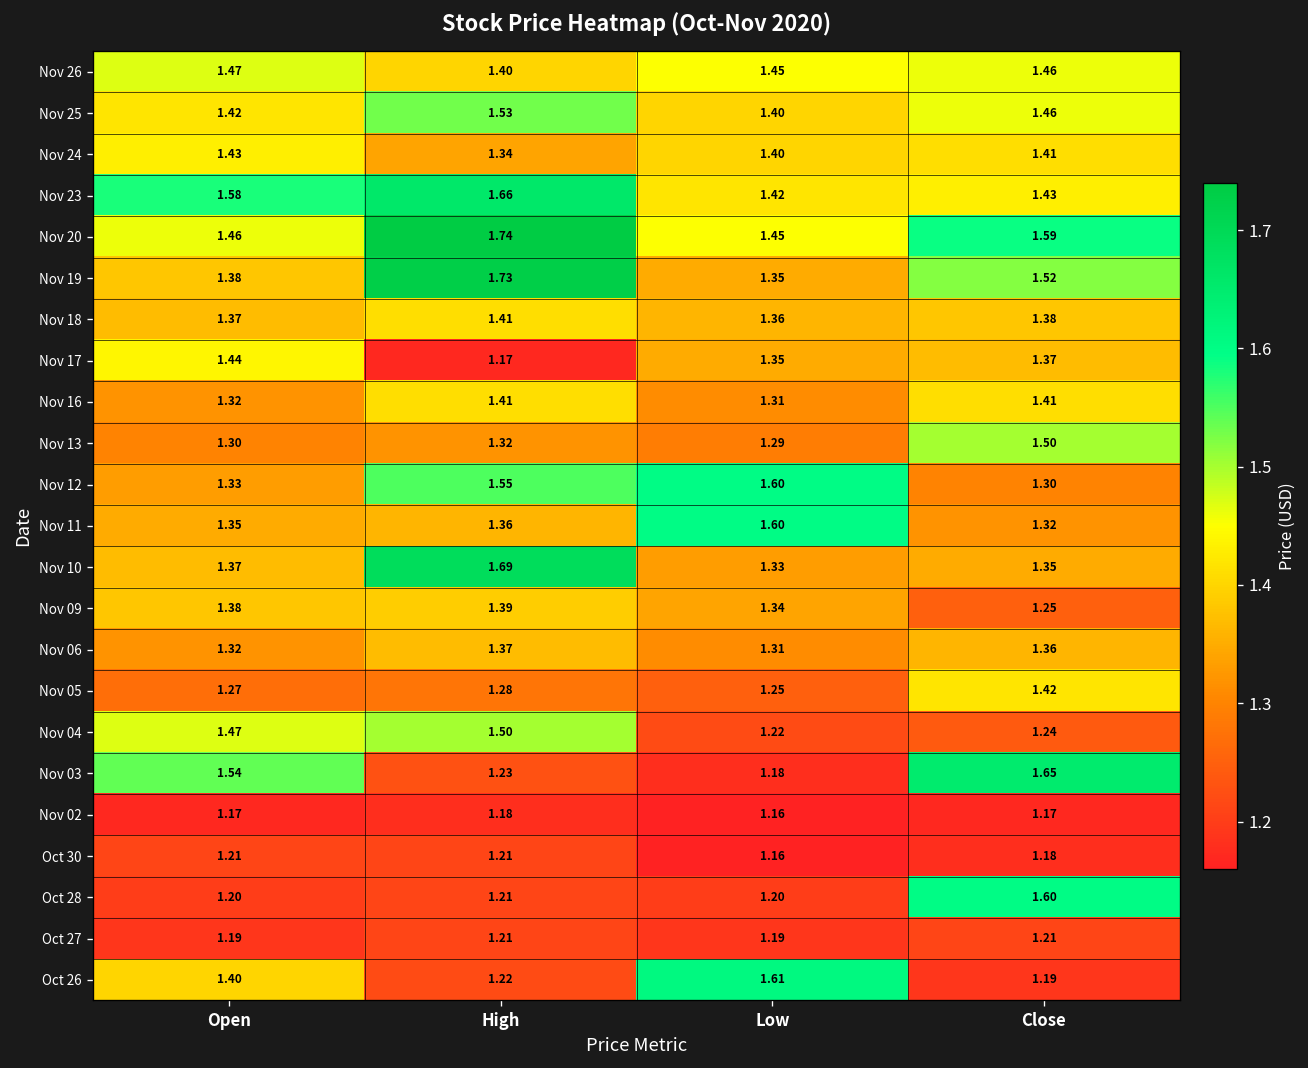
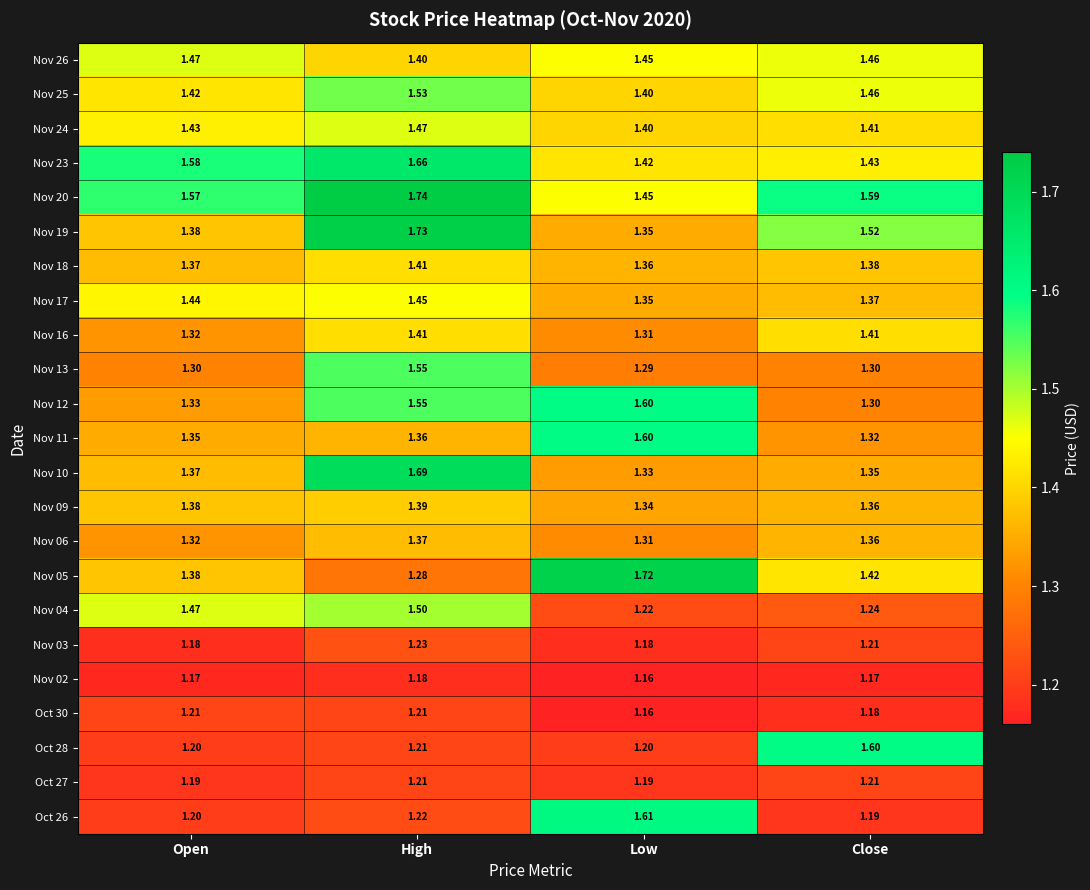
Nov 24, High: 1.34 -> 1.47
Nov 20, Open: 1.46 -> 1.57
Nov 17, High: 1.17 -> 1.45
Nov 13, High: 1.32 -> 1.55
Nov 13, Close: 1.50 -> 1.30
Nov 09, Close: 1.25 -> 1.36
Nov 05, Open: 1.27 -> 1.38
Nov 05, Low: 1.25 -> 1.72
Nov 03, Open: 1.54 -> 1.18
Nov 03, Close: 1.65 -> 1.21
Oct 26, Open: 1.40 -> 1.20
